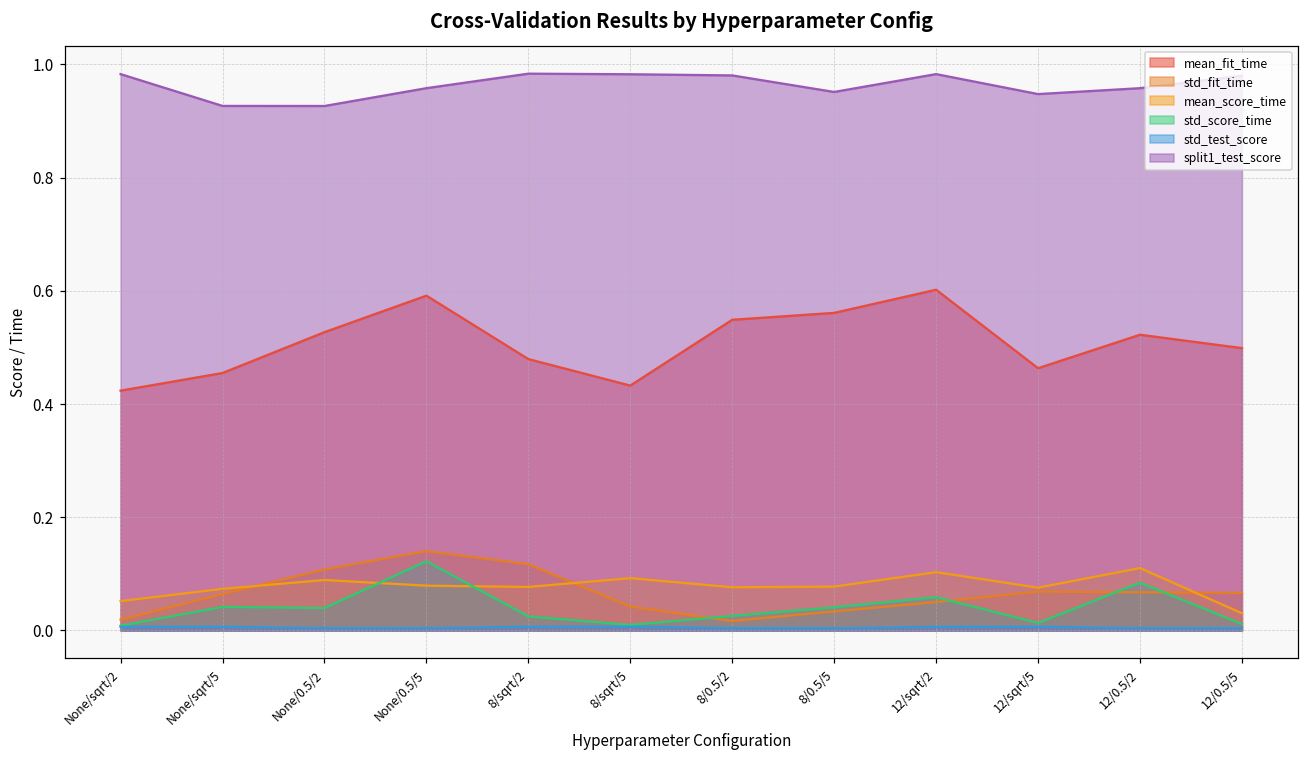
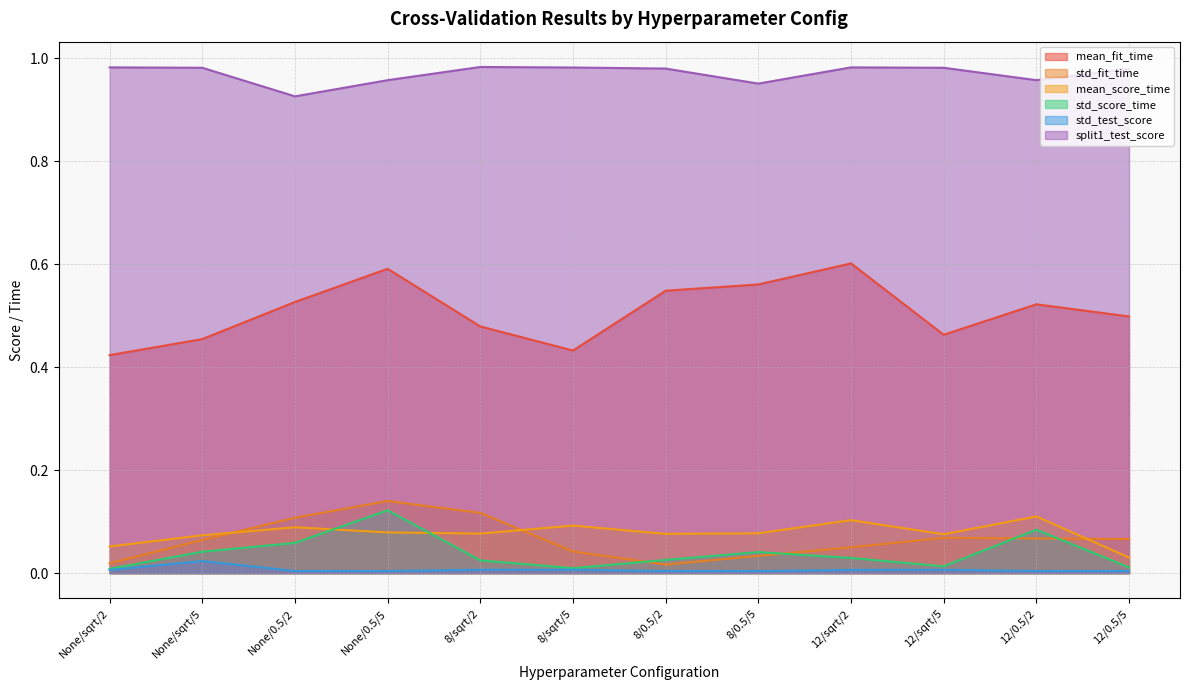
std_test_score, None/sqrt/5: 0.01 -> 0.02
split1_test_score, None/sqrt/5: 0.93 -> 0.98
std_score_time, None/0.5/2: 0.04 -> 0.06
std_score_time, 12/sqrt/2: 0.06 -> 0.03
split1_test_score, 12/sqrt/5: 0.95 -> 0.98
